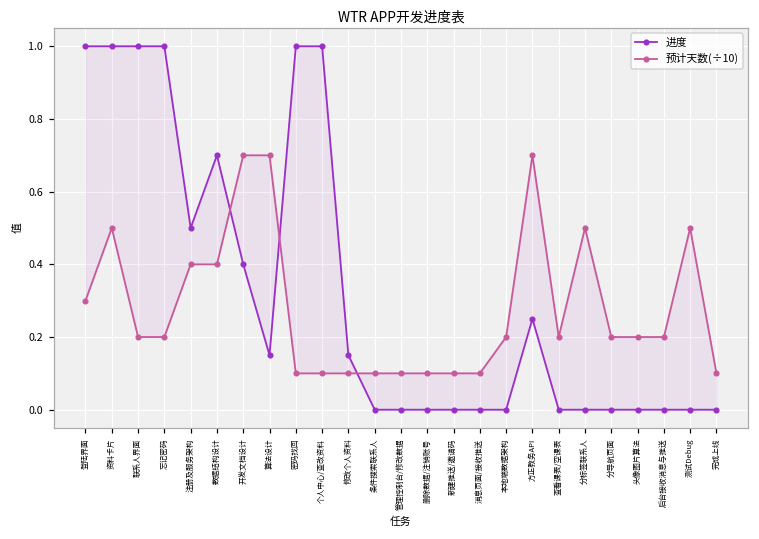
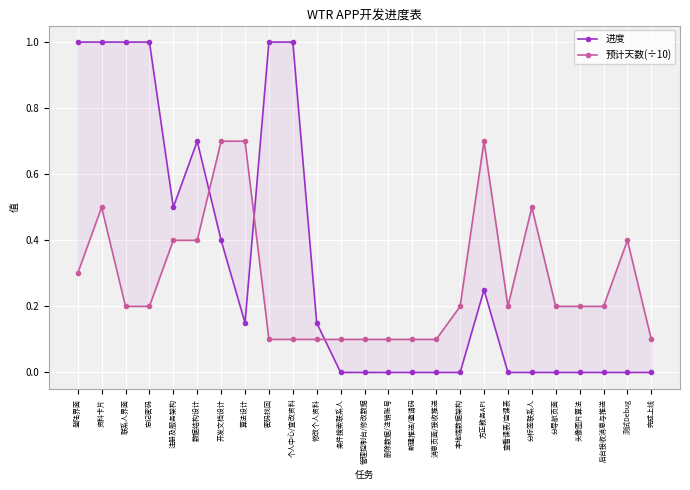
预计天数(÷10), 测试Debug: 0.50 -> 0.40
